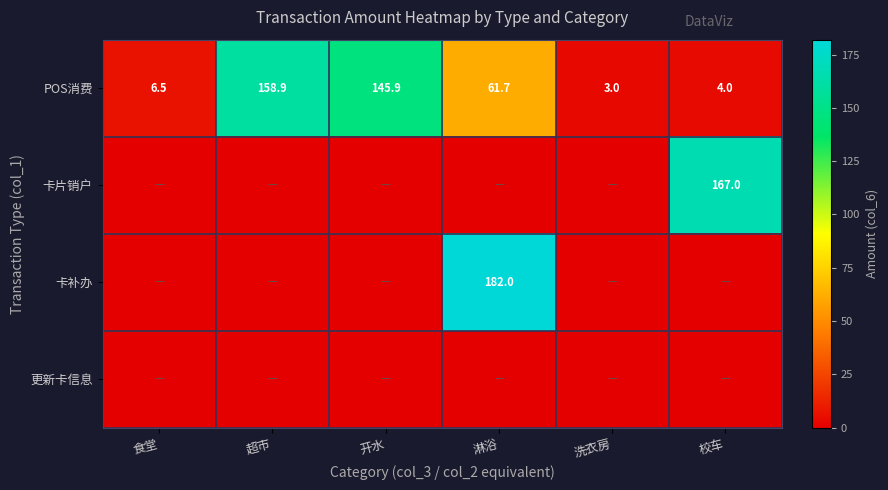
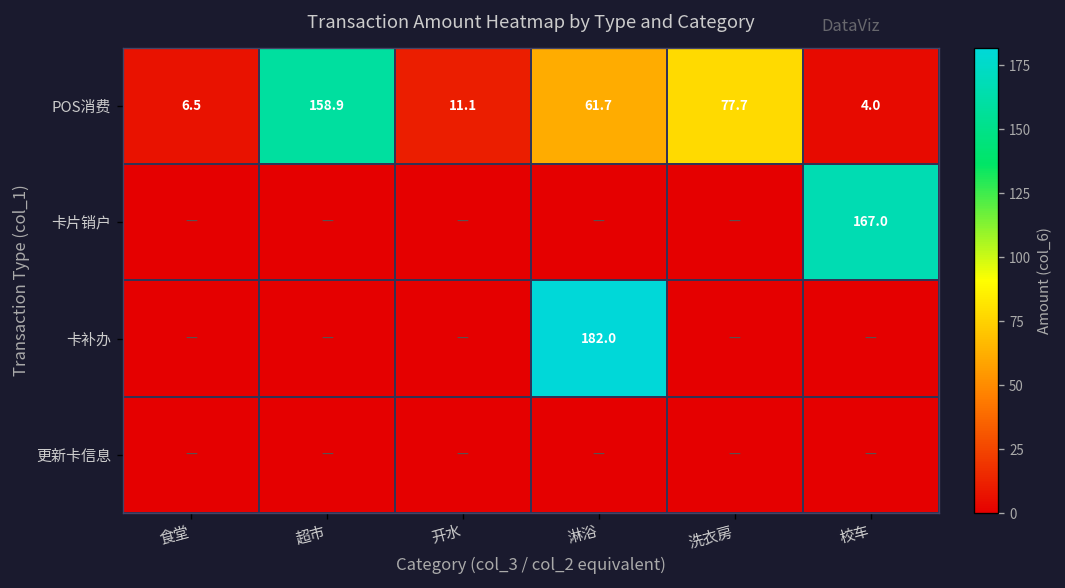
POS消费, 开水: 145.9 -> 11.1
POS消费, 洗衣房: 3.0 -> 77.7
